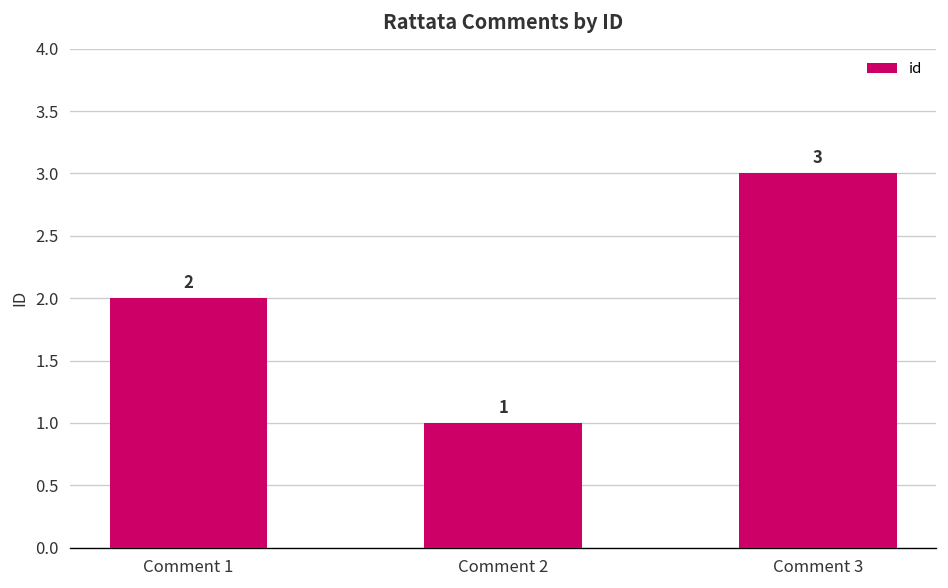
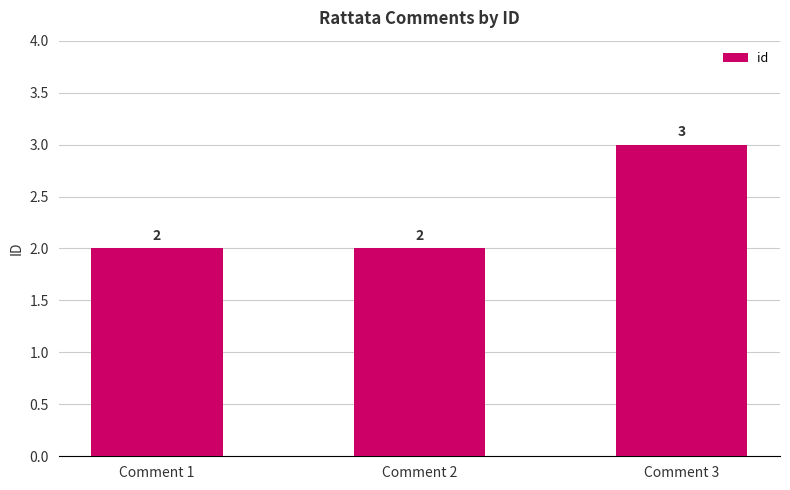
Comment 2: 1 -> 2
